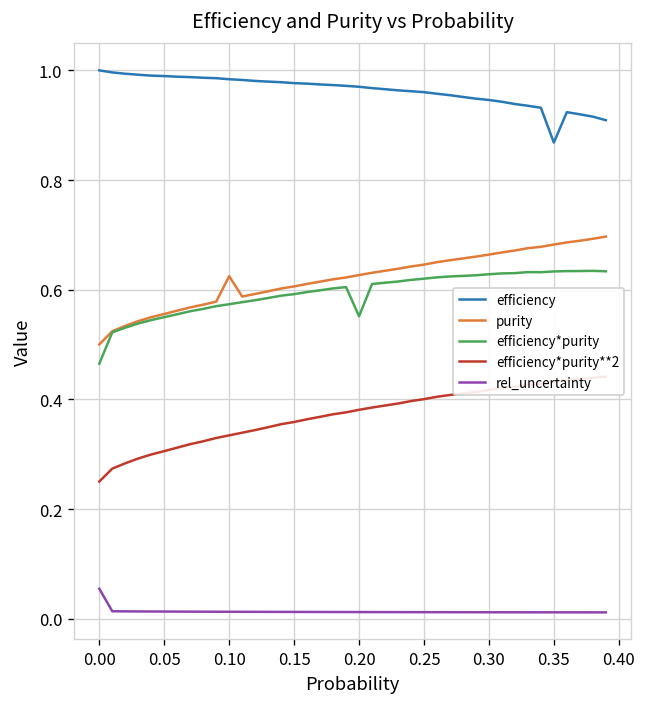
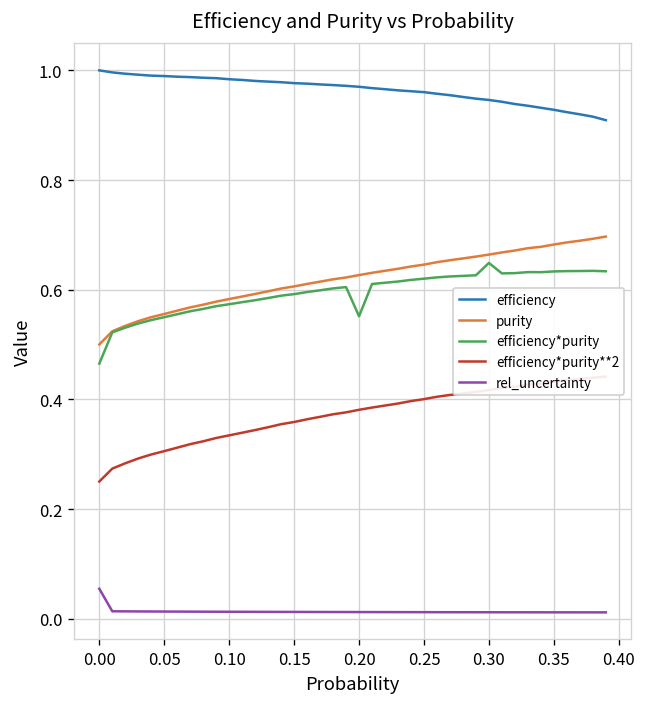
purity, 0.10: 0.62 -> 0.58
efficiency*purity, 0.30: 0.63 -> 0.65
efficiency, 0.35: 0.87 -> 0.93
